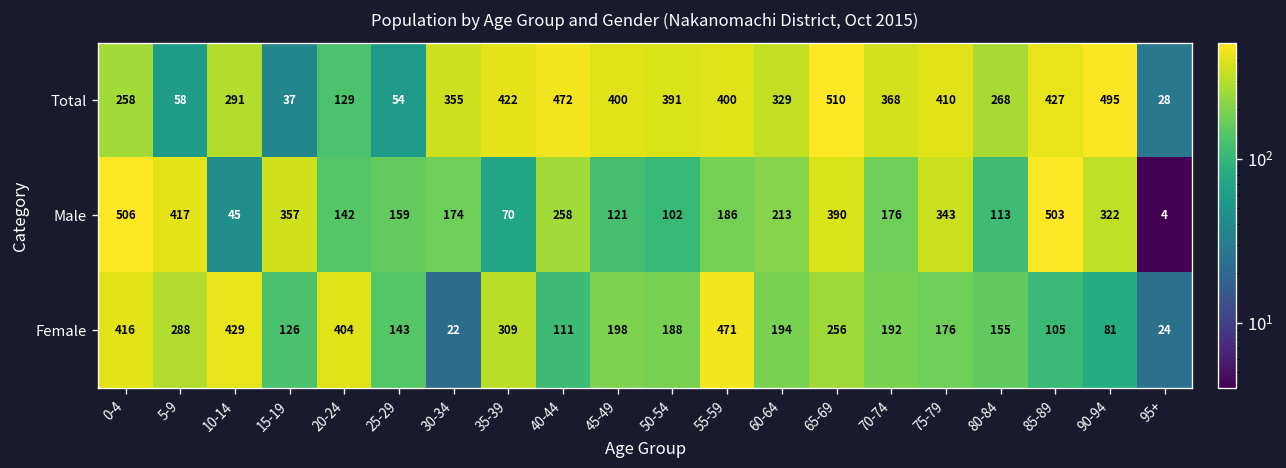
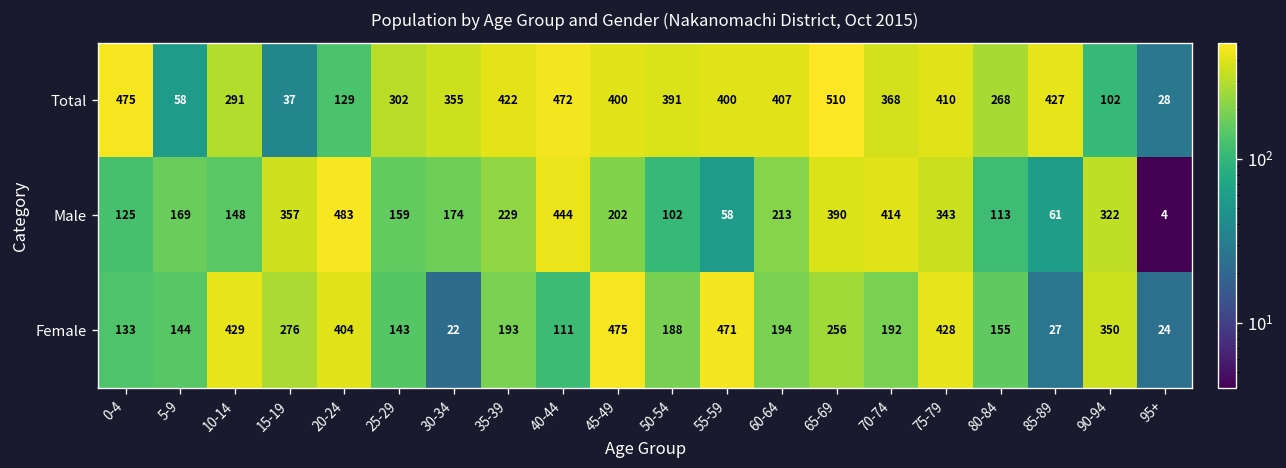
Total, 0-4: 258 -> 475
Total, 25-29: 54 -> 302
Total, 60-64: 329 -> 407
Total, 90-94: 495 -> 102
Male, 0-4: 506 -> 125
Male, 5-9: 417 -> 169
Male, 10-14: 45 -> 148
Male, 20-24: 142 -> 483
Male, 35-39: 70 -> 229
Male, 40-44: 258 -> 444
Male, 45-49: 121 -> 202
Male, 55-59: 186 -> 58
Male, 70-74: 176 -> 414
Male, 85-89: 503 -> 61
Female, 0-4: 416 -> 133
Female, 5-9: 288 -> 144
Female, 15-19: 126 -> 276
Female, 35-39: 309 -> 193
Female, 45-49: 198 -> 475
Female, 75-79: 176 -> 428
Female, 85-89: 105 -> 27
Female, 90-94: 81 -> 350
